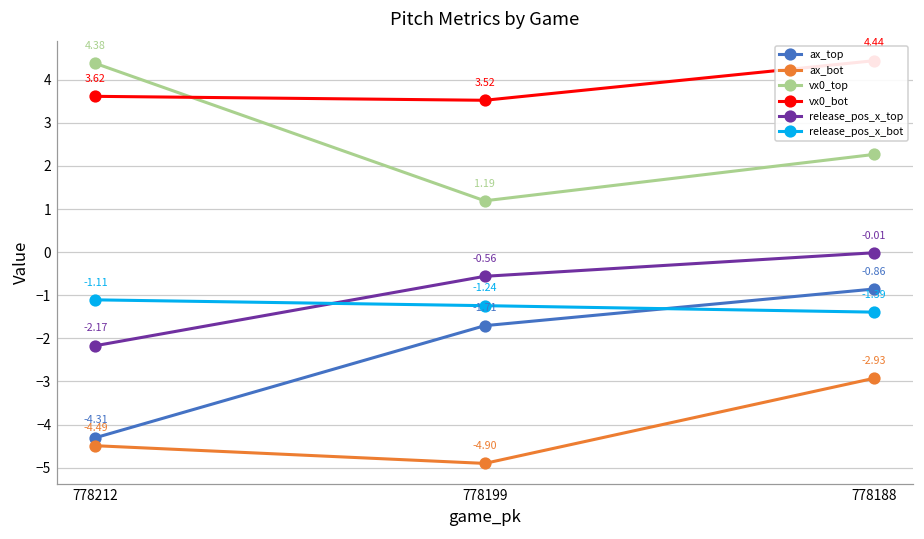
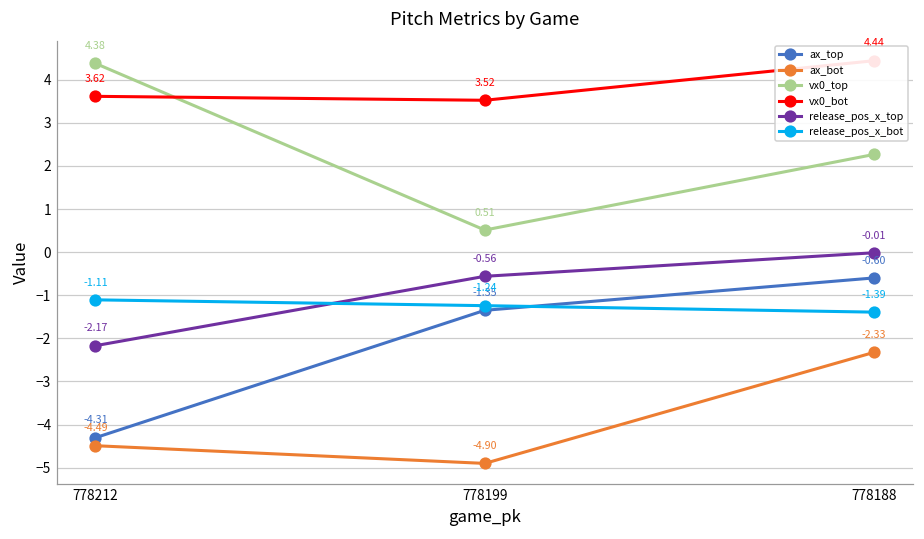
ax_top, 778199: -1.71 -> -1.35
vx0_top, 778199: 1.19 -> 0.51
ax_top, 778188: -0.86 -> -0.60
ax_bot, 778188: -2.93 -> -2.33
